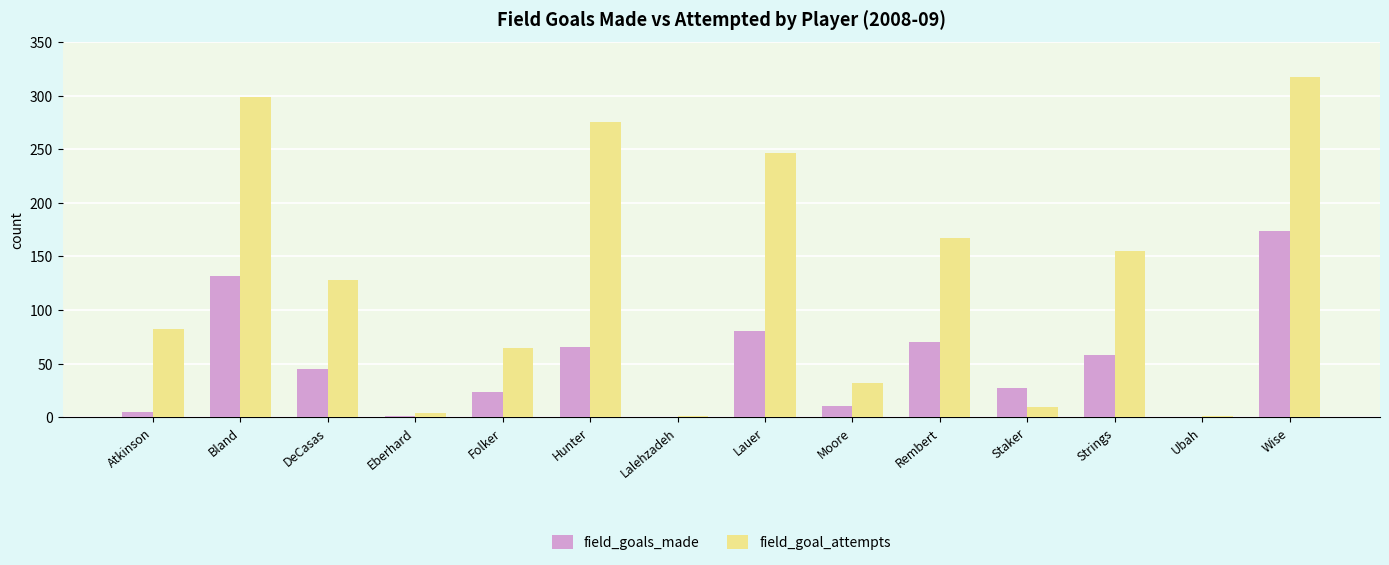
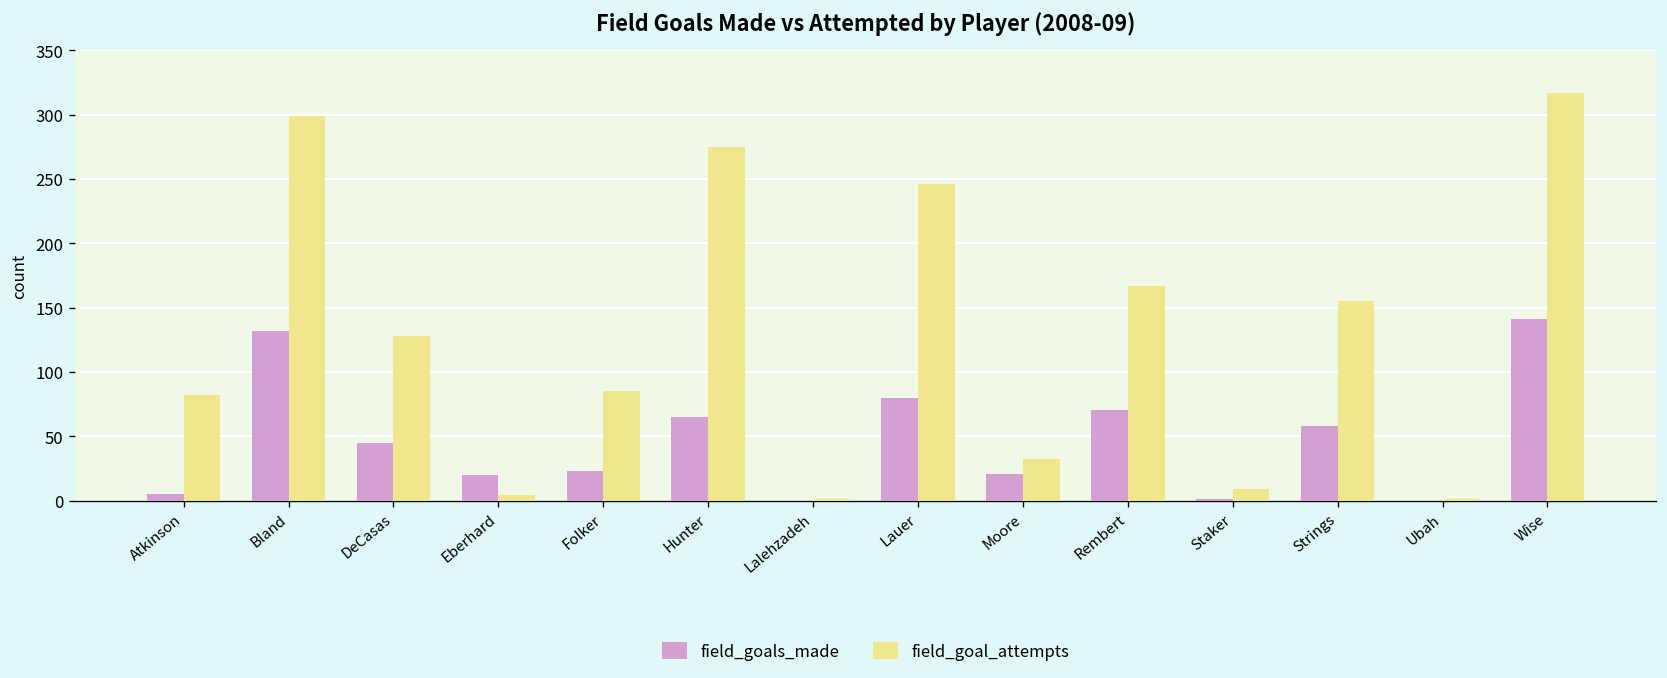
field_goals_made, Eberhard: 1 -> 20
field_goal_attempts, Folker: 64 -> 85
field_goals_made, Moore: 10 -> 21
field_goals_made, Staker: 27 -> 1
field_goals_made, Wise: 174 -> 141
